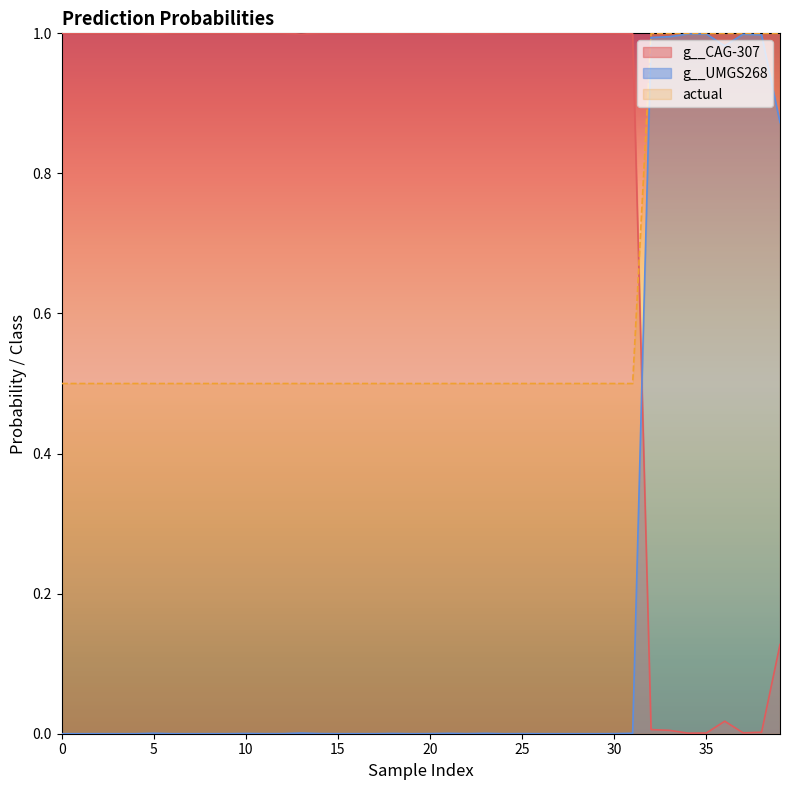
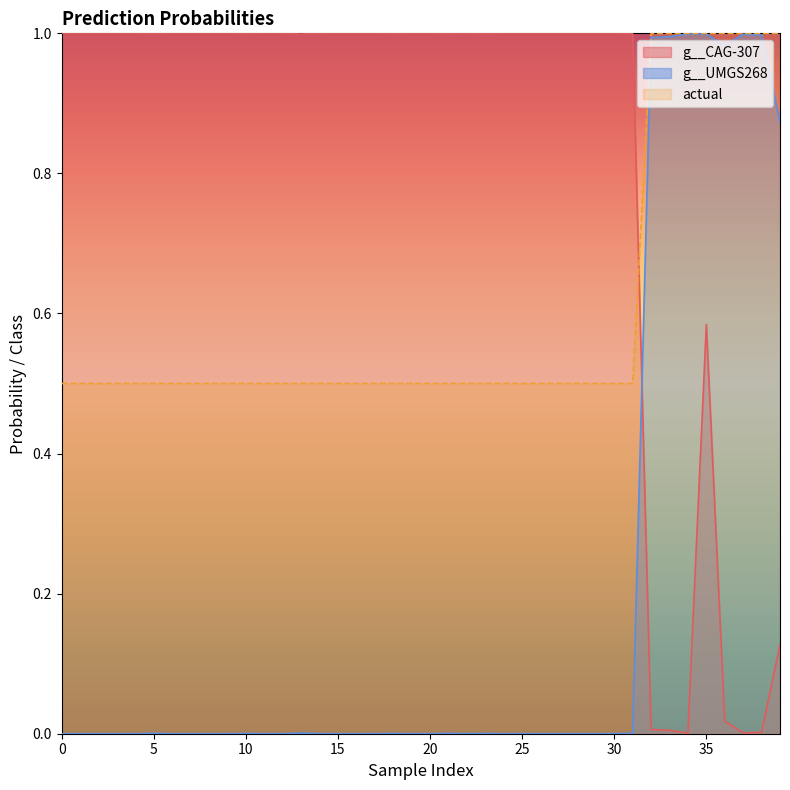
g__CAG-307, 35: 0.00 -> 0.58
